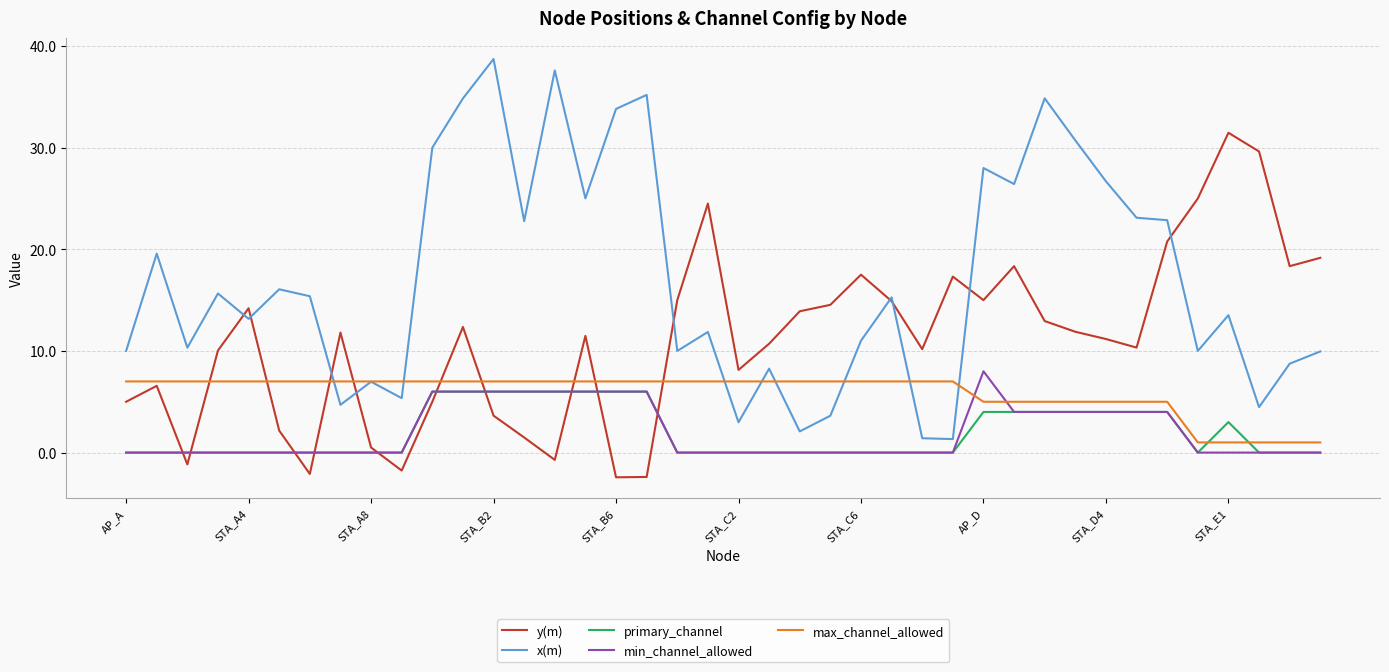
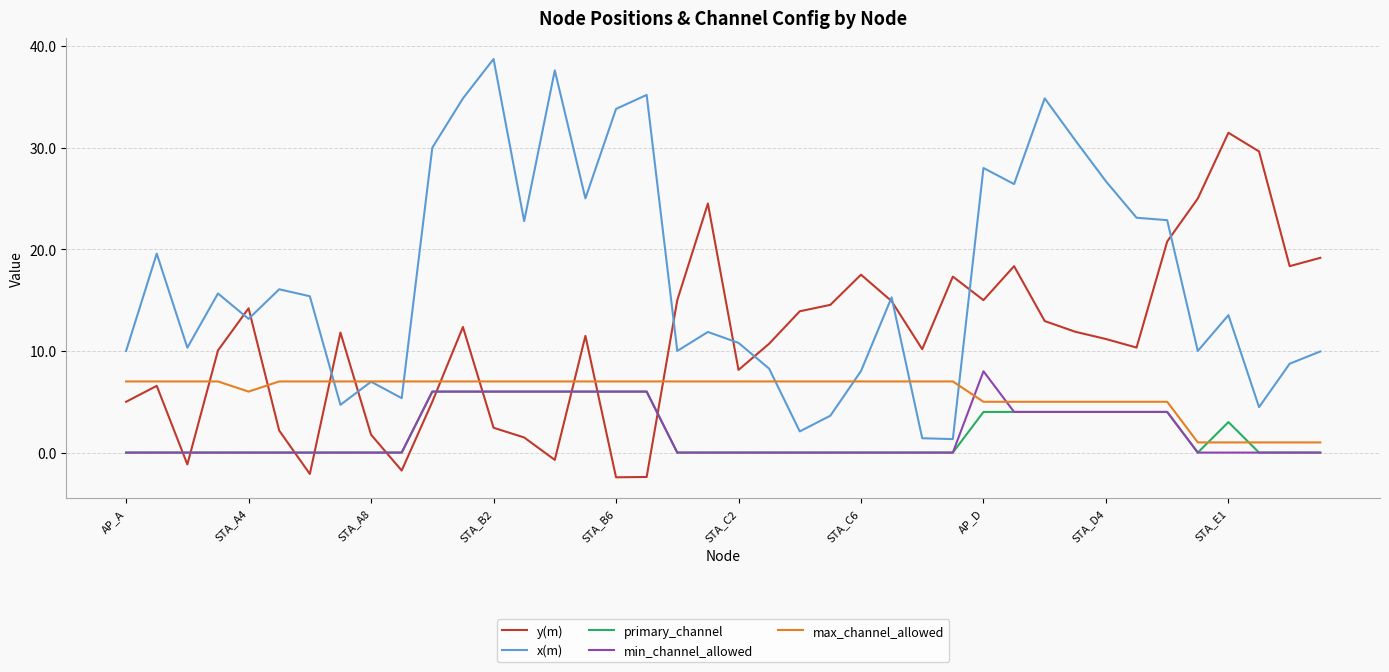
max_channel_allowed, STA_A4: 7 -> 6
y(m), STA_A8: 0.5 -> 1.8
y(m), STA_B2: 3.6 -> 2.4
x(m), STA_C2: 3.0 -> 10.8
x(m), STA_C6: 11.0 -> 8.0
